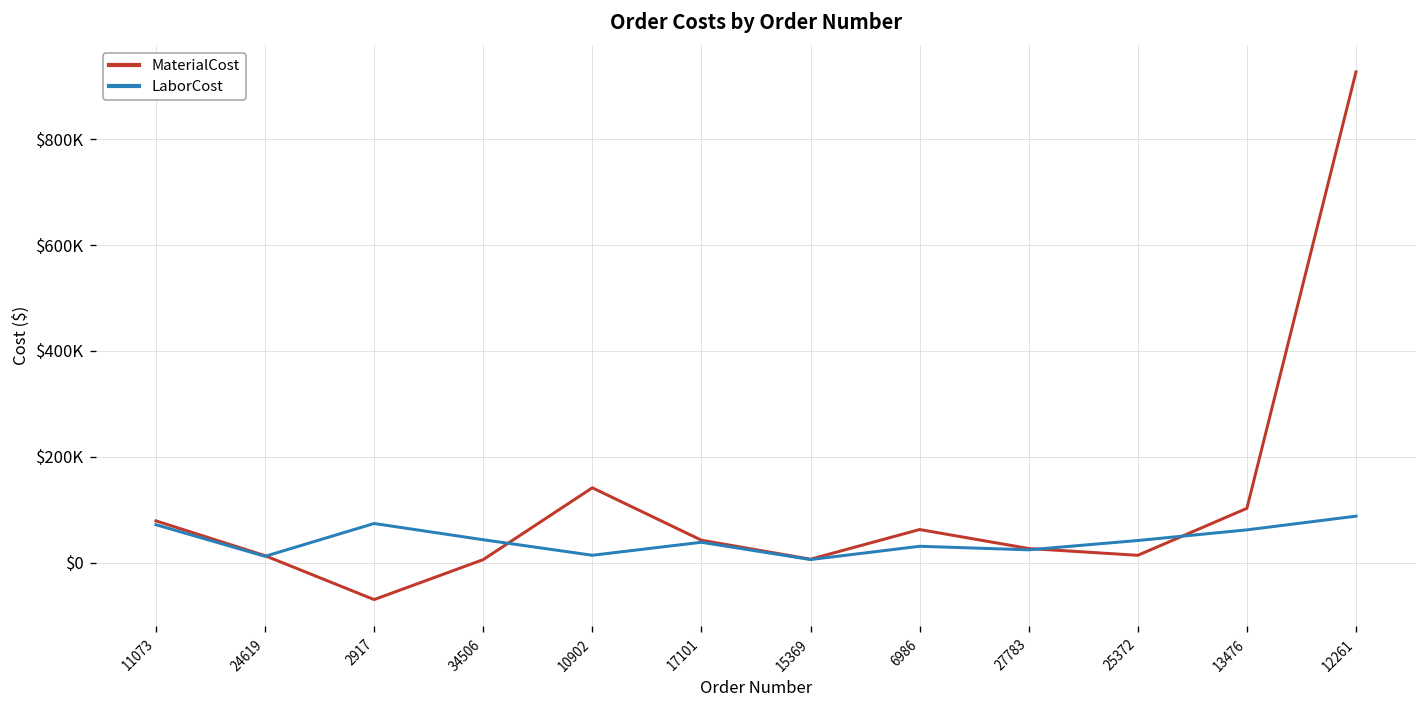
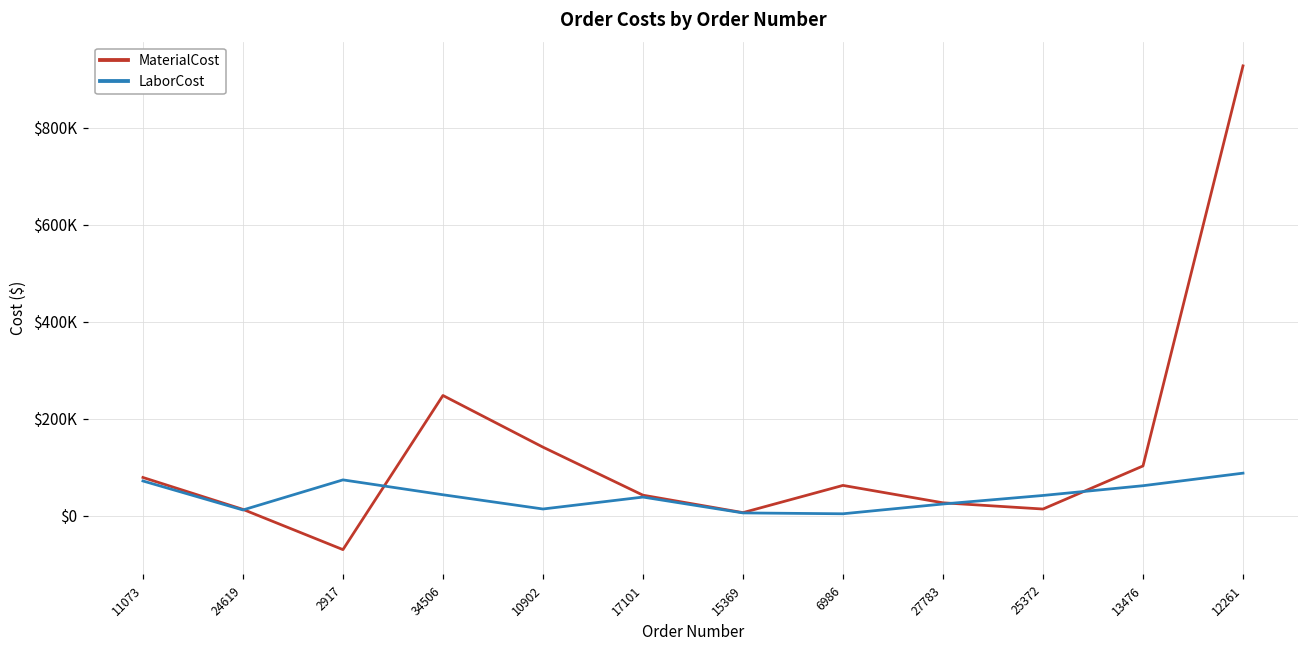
MaterialCost, 34506: $10000 -> $250000
LaborCost, 6986: $30000 -> $0
